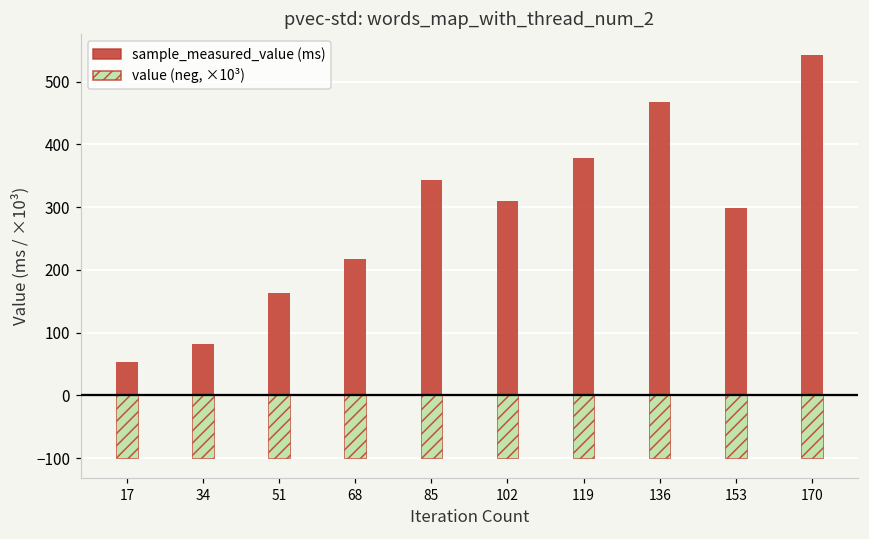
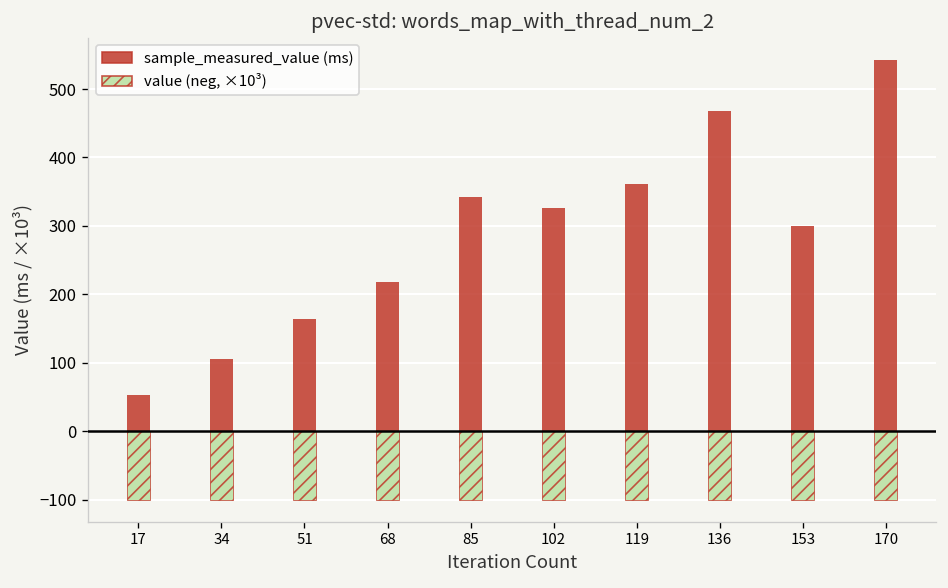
sample_measured_value (ms), 34: 80 -> 110
sample_measured_value (ms), 102: 310 -> 330
sample_measured_value (ms), 119: 380 -> 360
